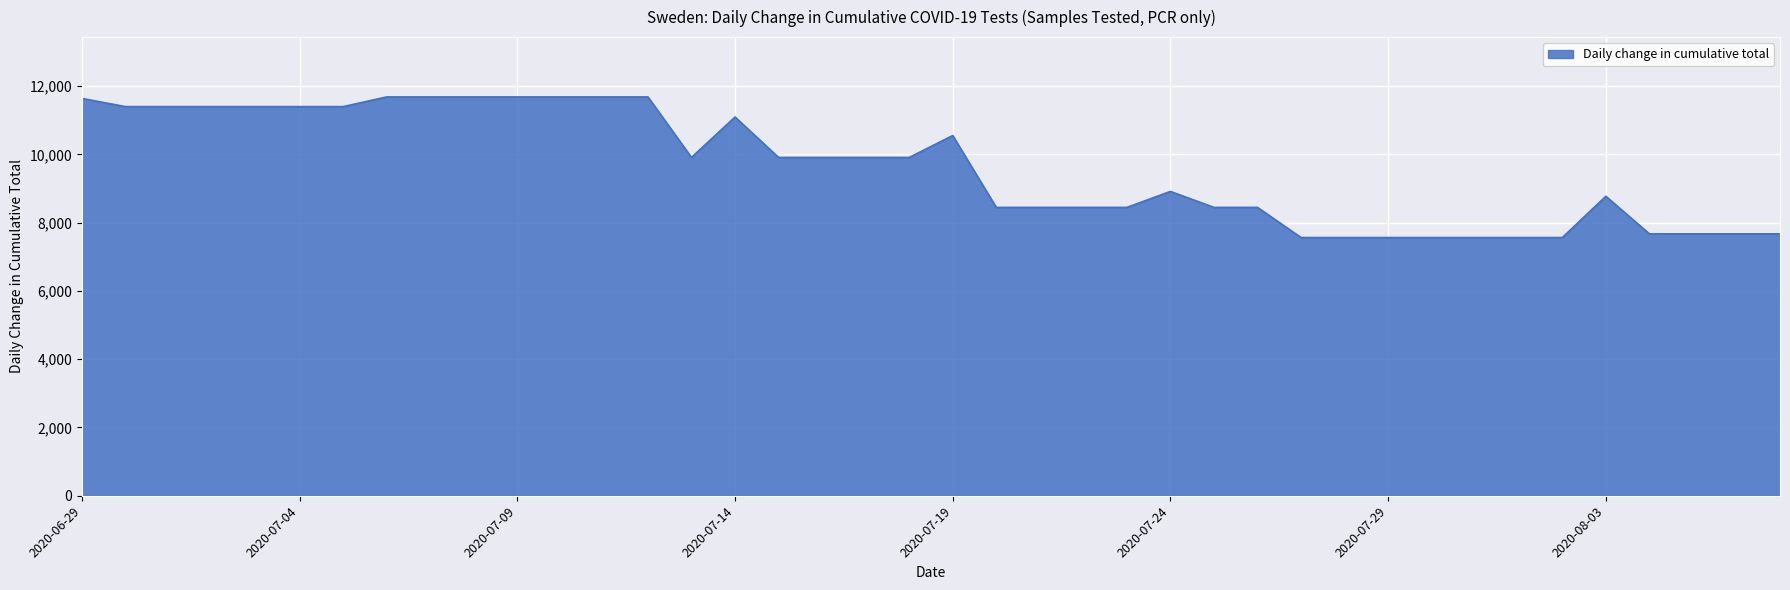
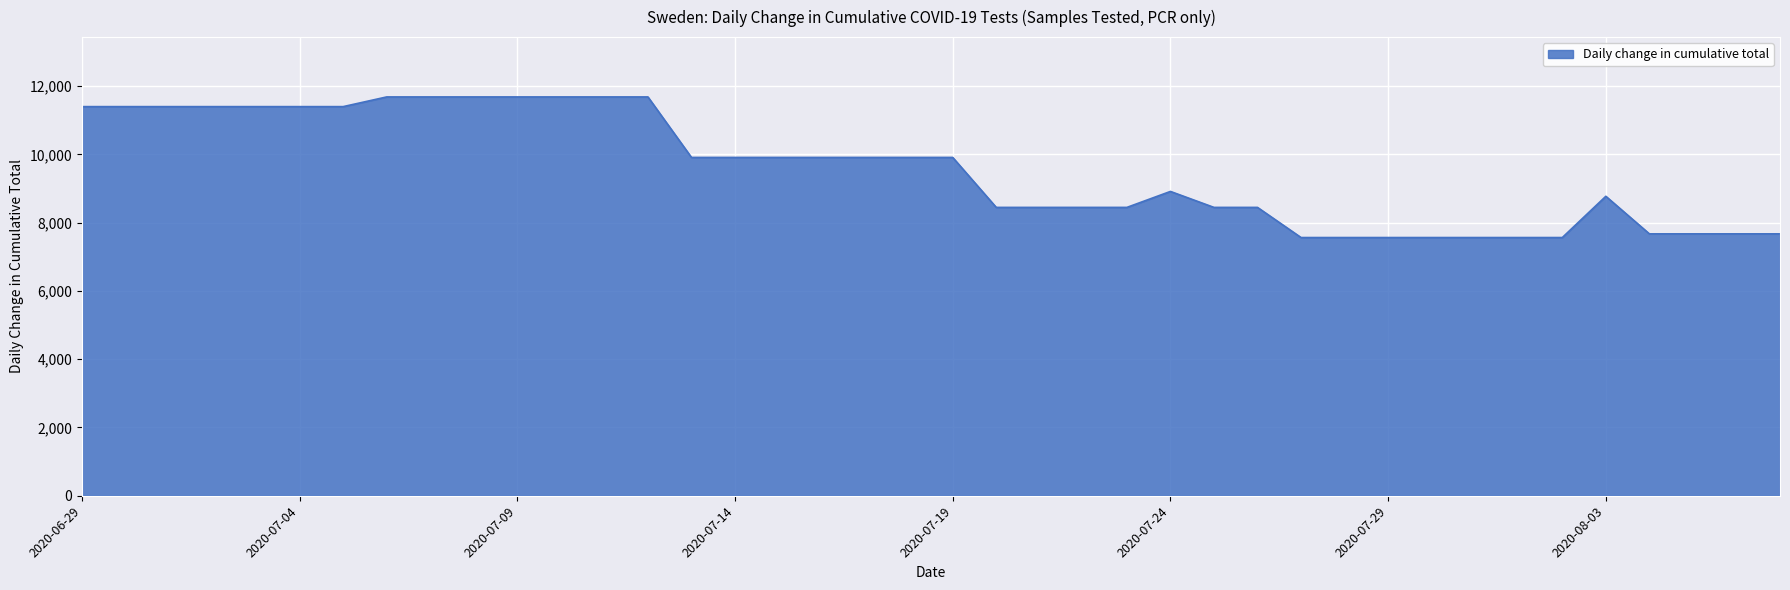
2020-06-29: 11,600 -> 11,400
2020-07-14: 11,100 -> 9,900
2020-07-19: 10,600 -> 9,900
